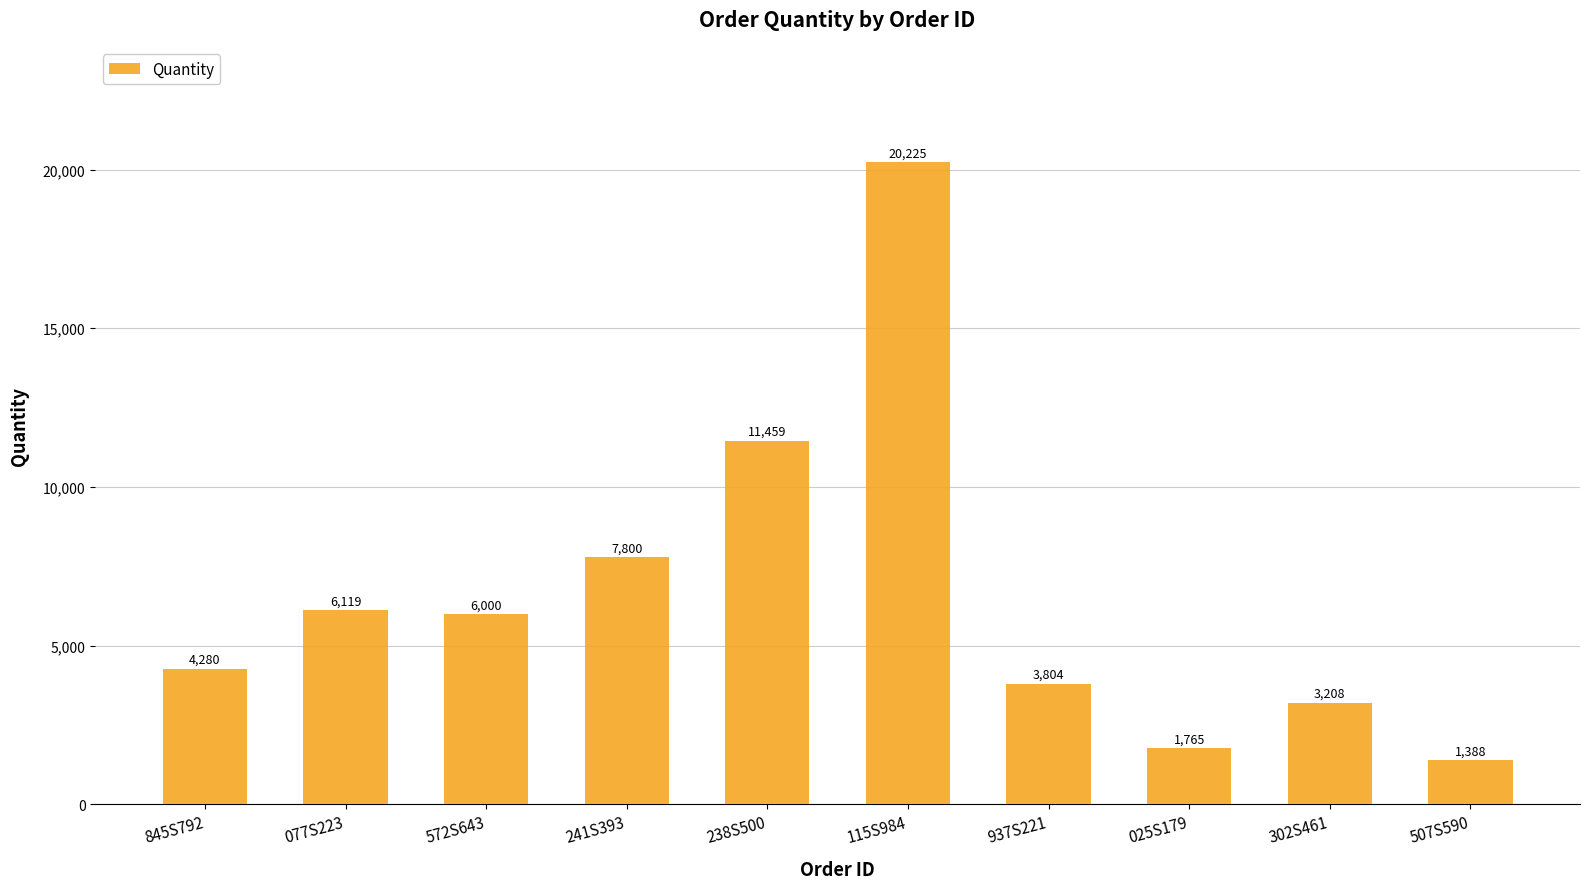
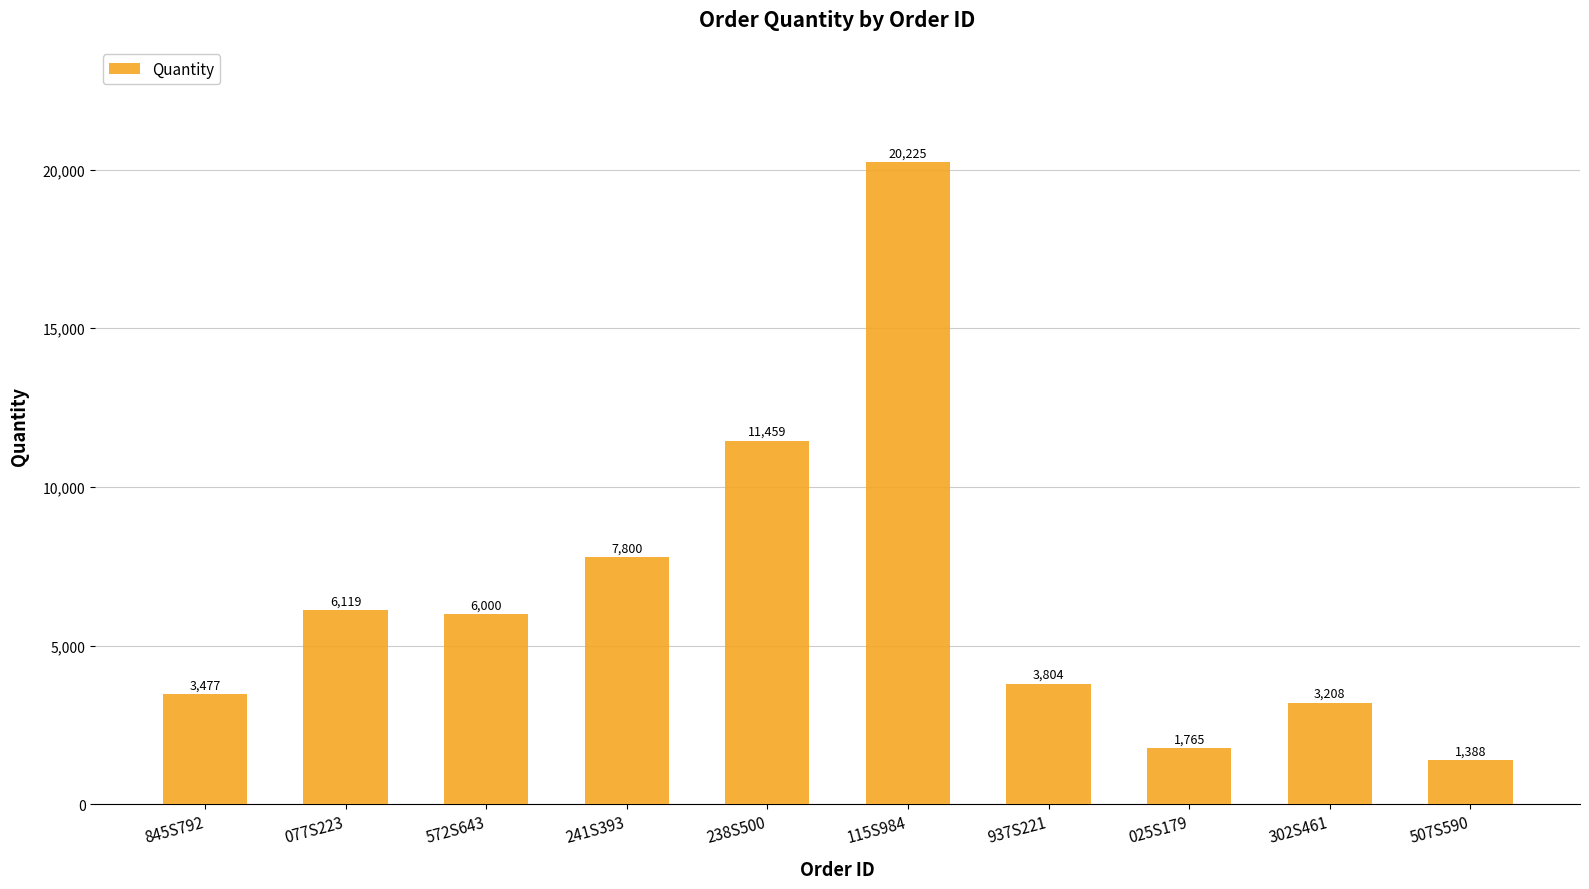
845S792: 4,280 -> 3,477
